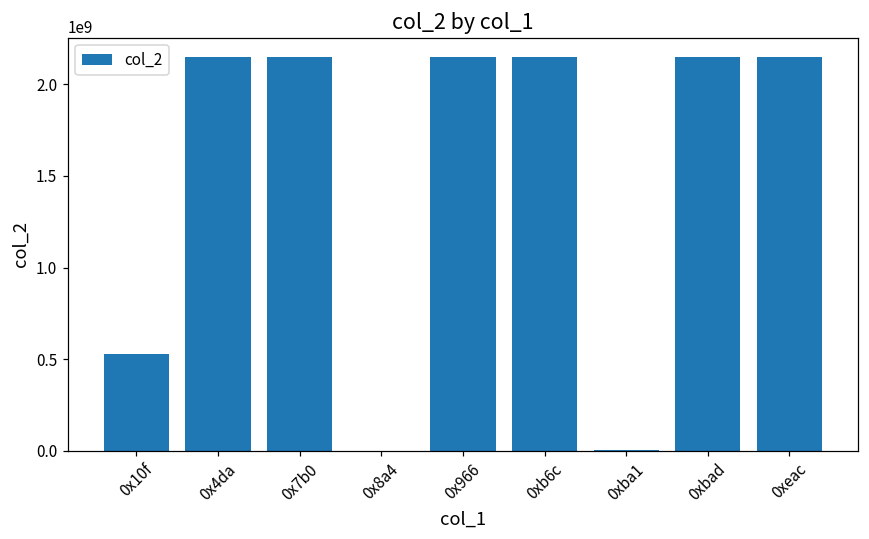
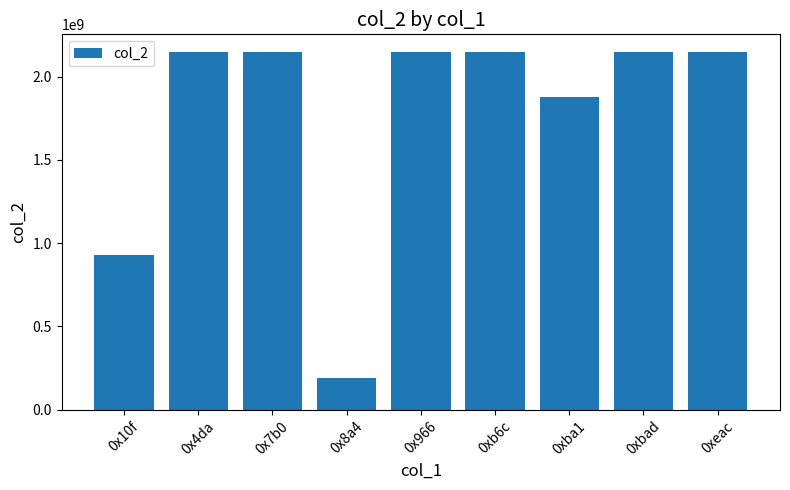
0x10f: 530000000 -> 930000000
0x8a4: 0 -> 190000000
0xba1: 0 -> 1880000000
